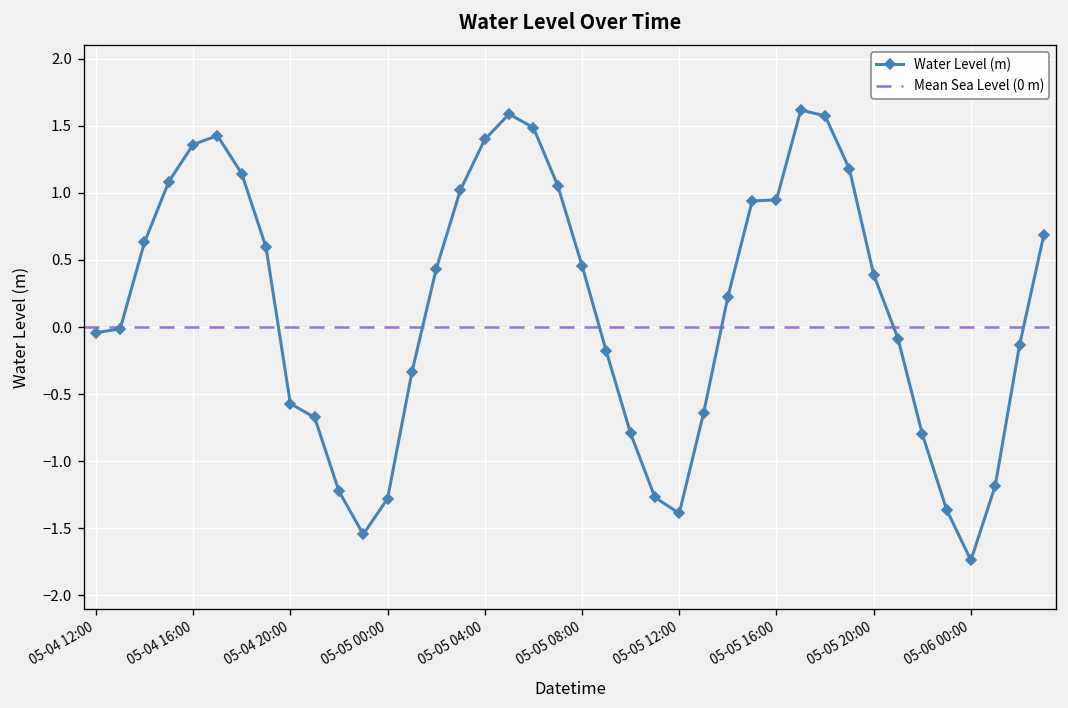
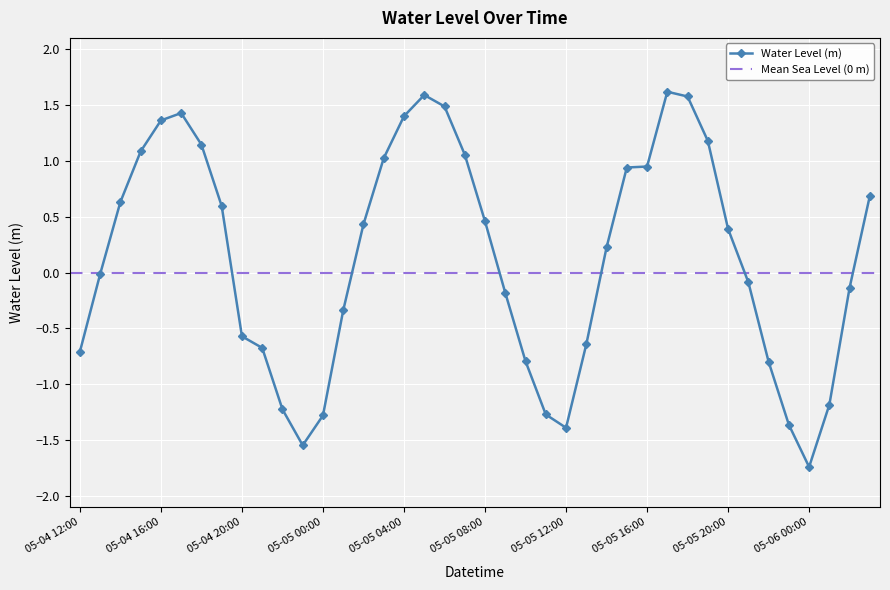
05-04 12:00: -0.04 -> -0.71
